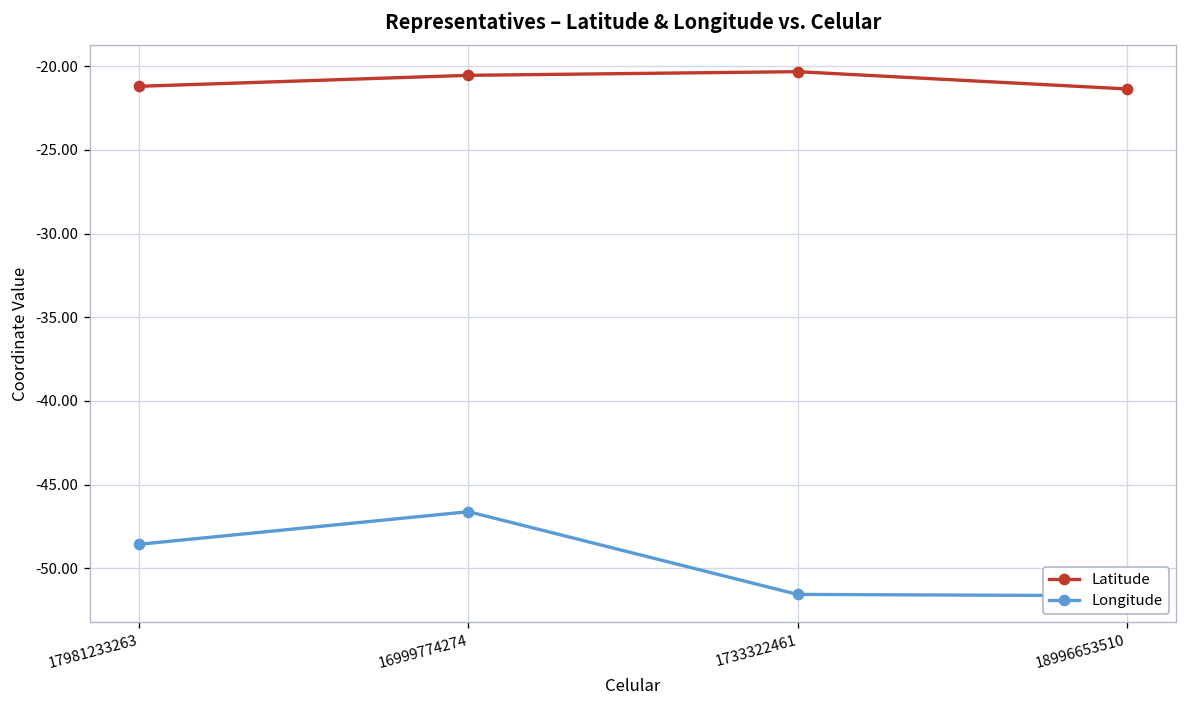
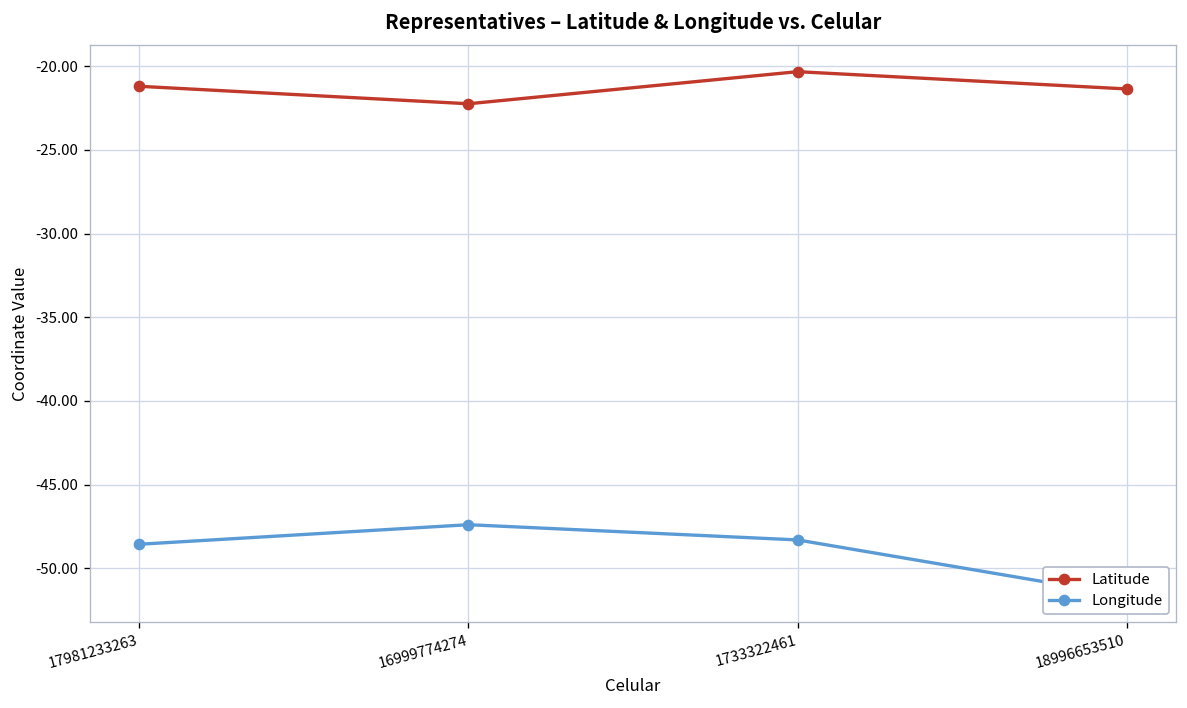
Latitude, 16999774274: -20.5 -> -22.2
Longitude, 16999774274: -46.6 -> -47.4
Longitude, 1733322461: -51.6 -> -48.3
